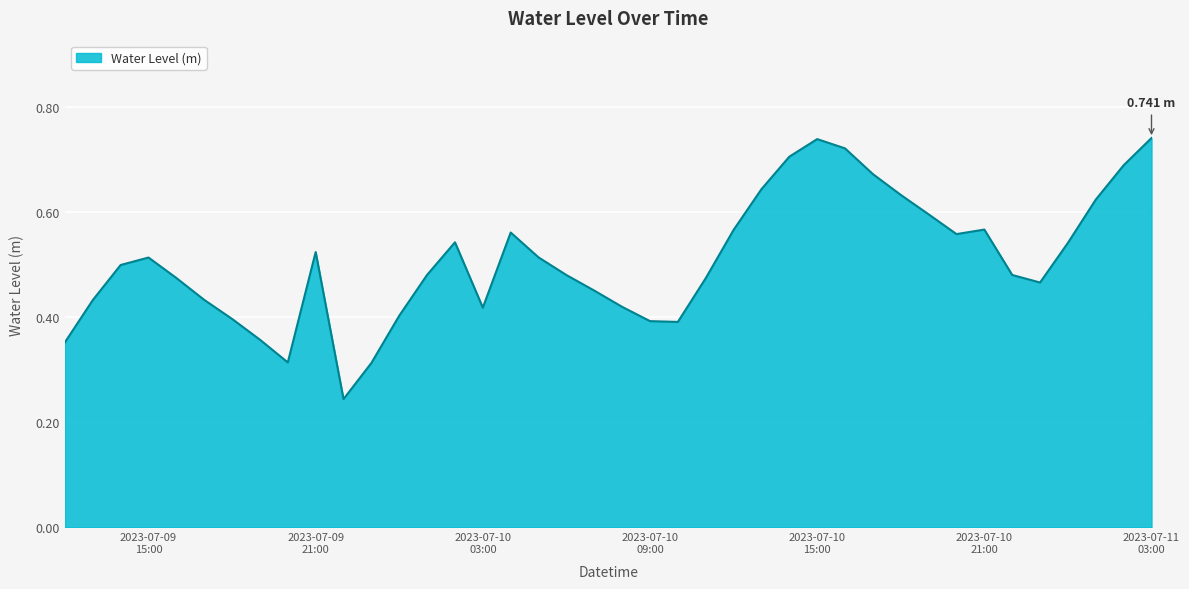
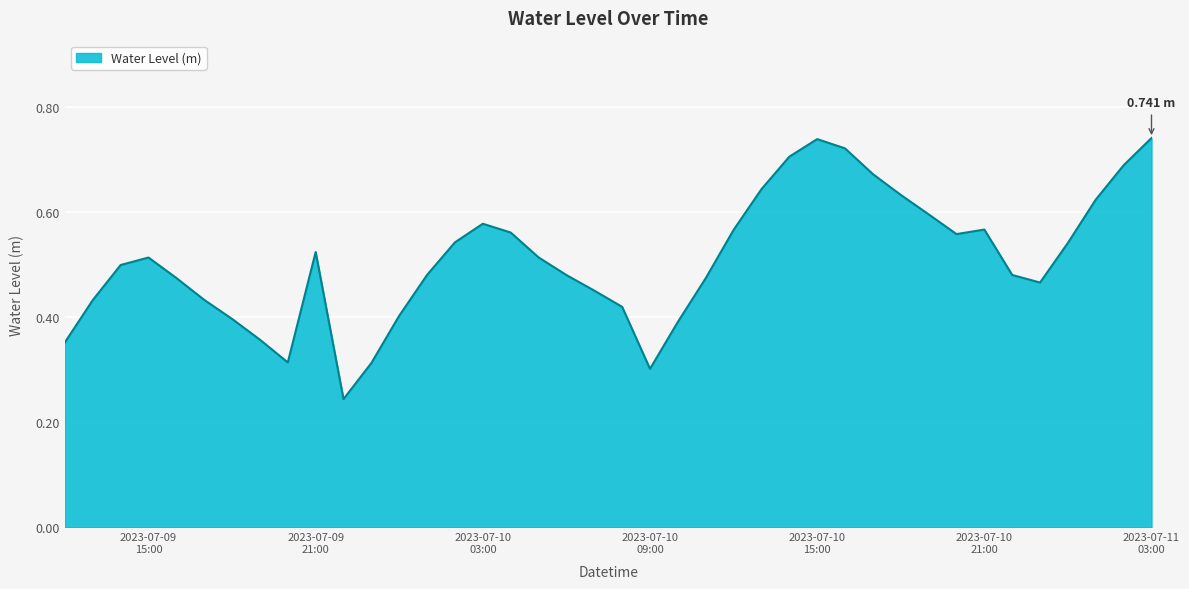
2023-07-10 03:00: 0.42 -> 0.58
2023-07-10 09:00: 0.39 -> 0.30
